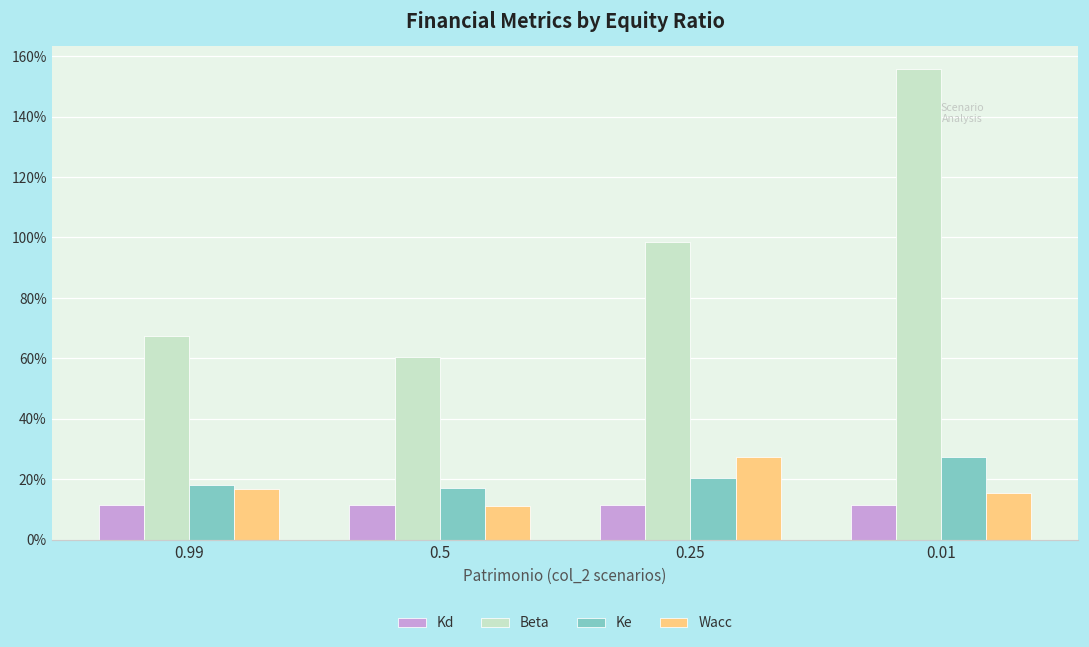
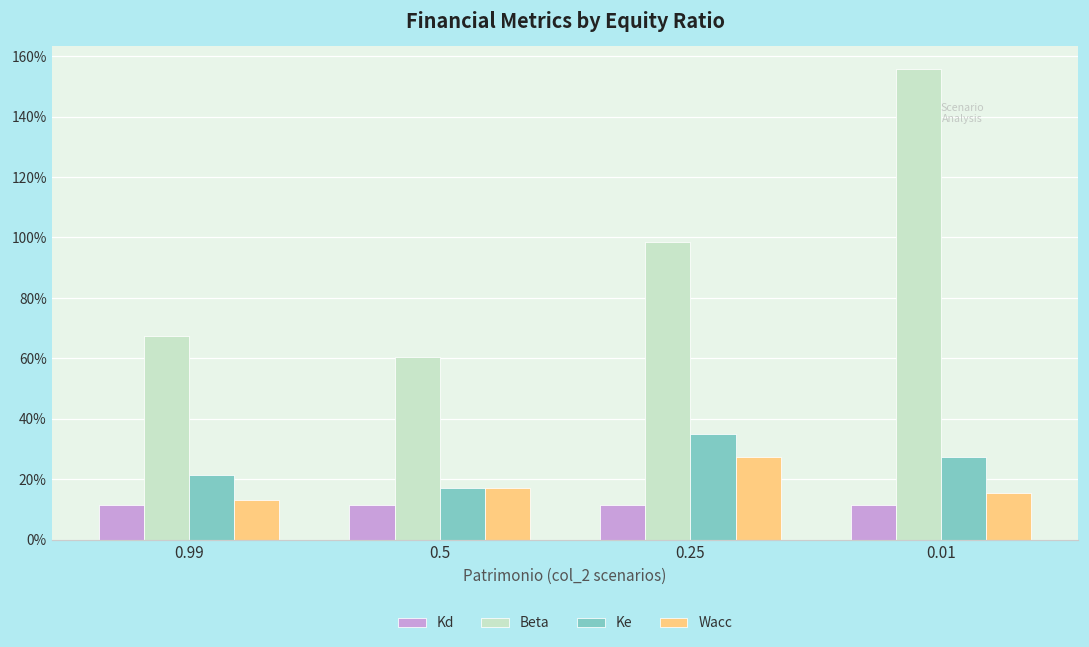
Ke, 0.99: 18% -> 21%
Wacc, 0.99: 17% -> 13%
Wacc, 0.5: 11% -> 17%
Ke, 0.25: 20% -> 35%
